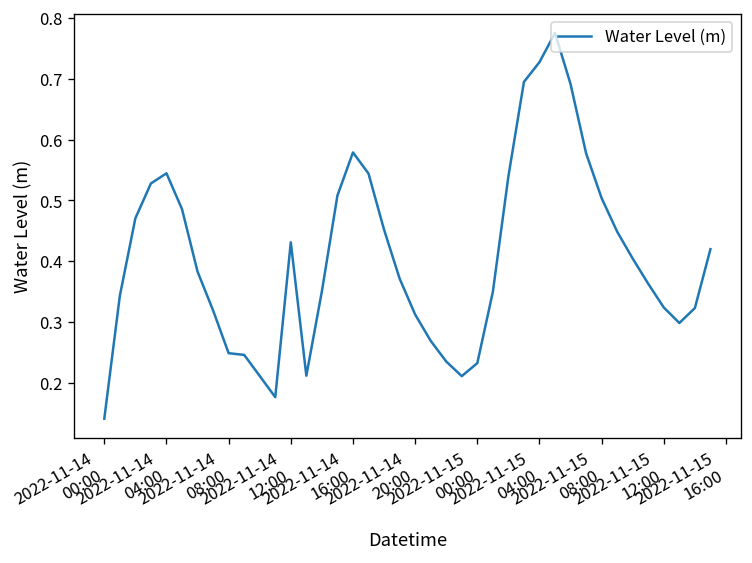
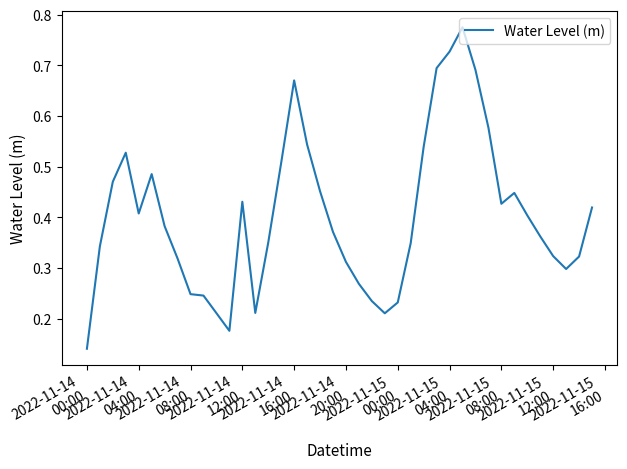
2022-11-14 04:00: 0.54 -> 0.41
2022-11-14 16:00: 0.58 -> 0.67
2022-11-15 08:00: 0.50 -> 0.43
